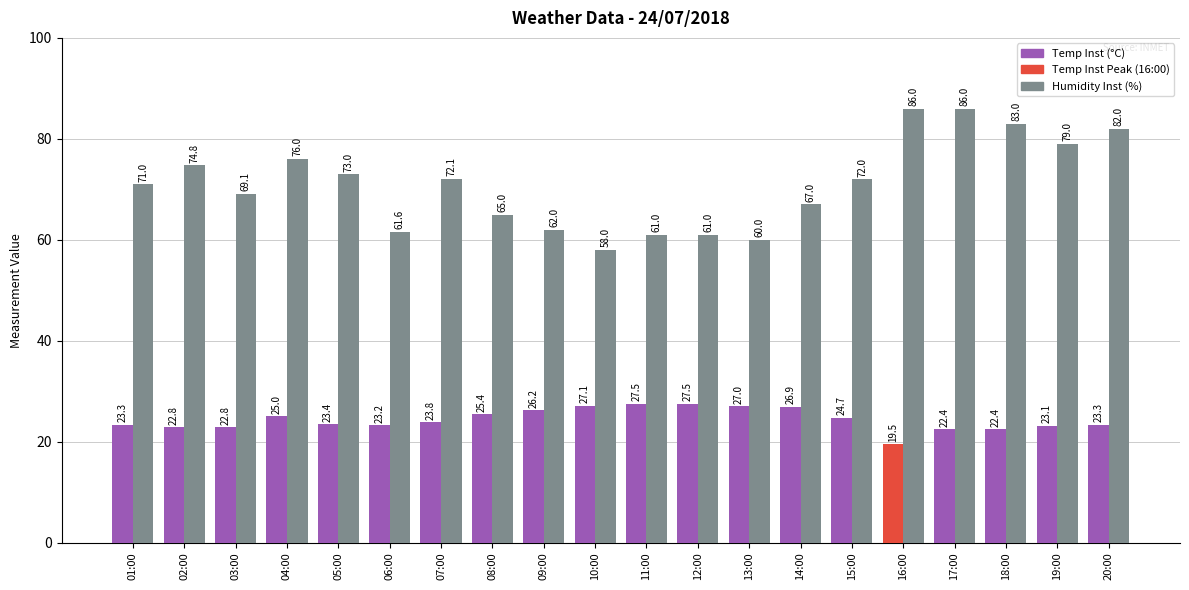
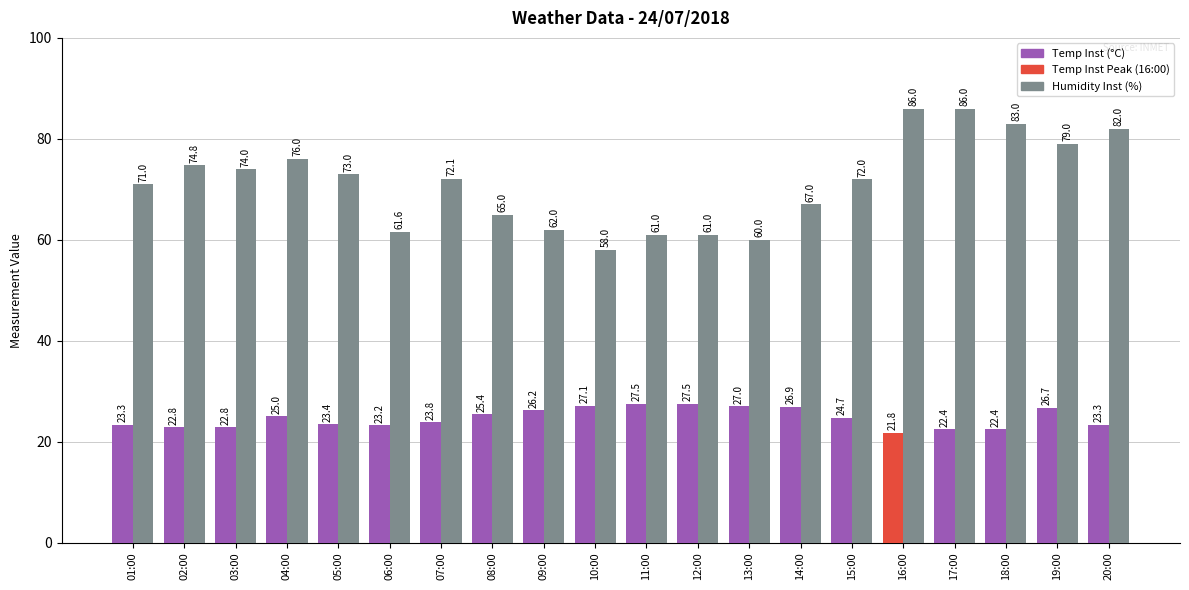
Humidity Inst (%), 03:00: 69.1 -> 74.0
Temp Inst (°C), 16:00: 19.5 -> 21.8
Temp Inst (°C), 19:00: 23.1 -> 26.7
